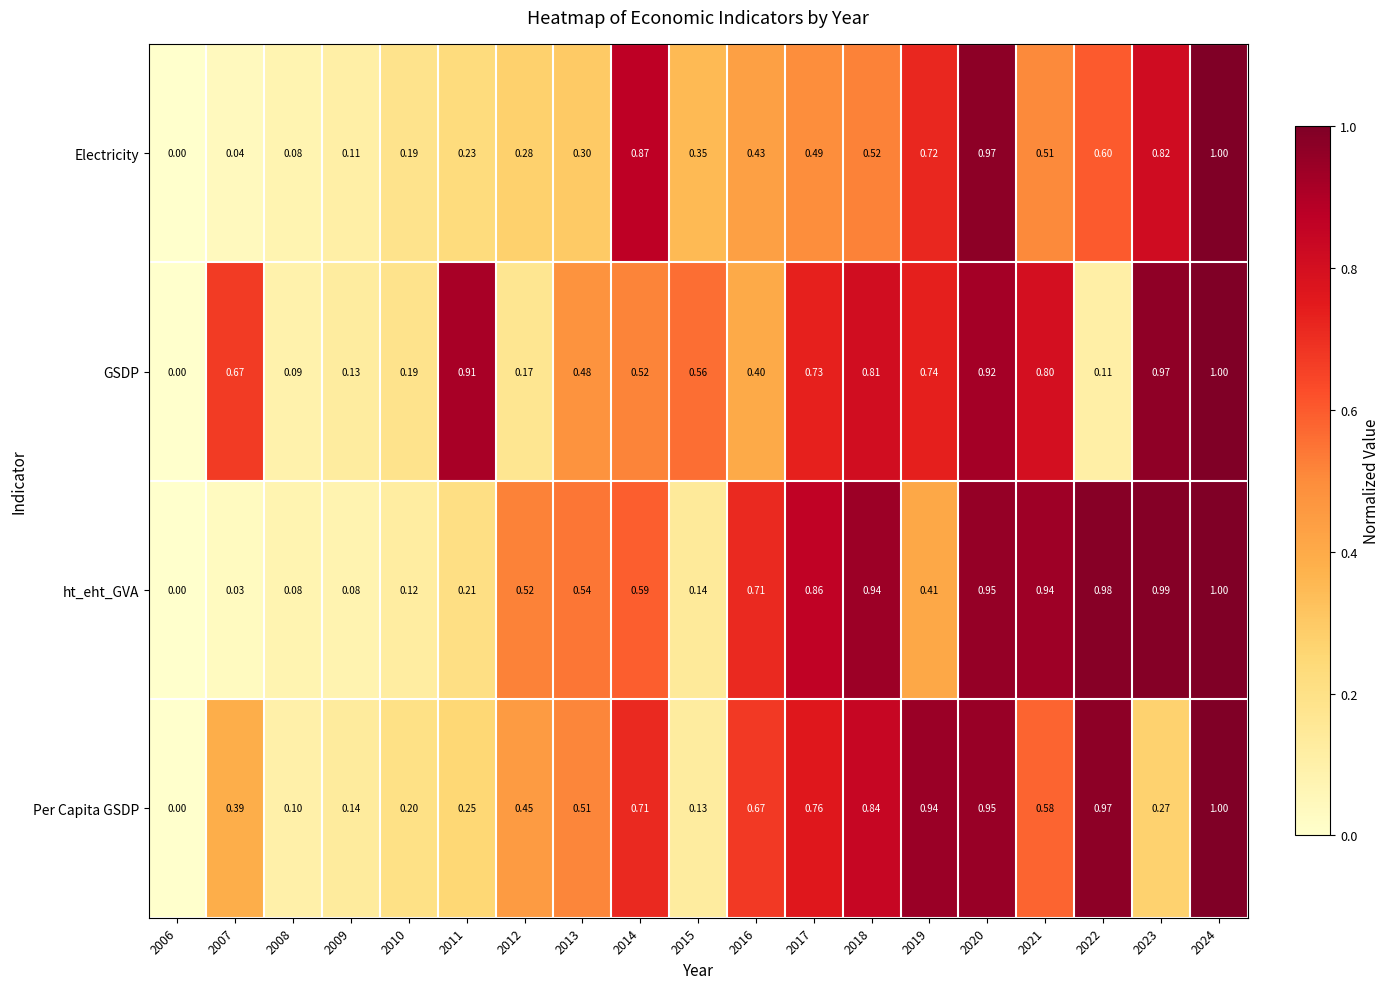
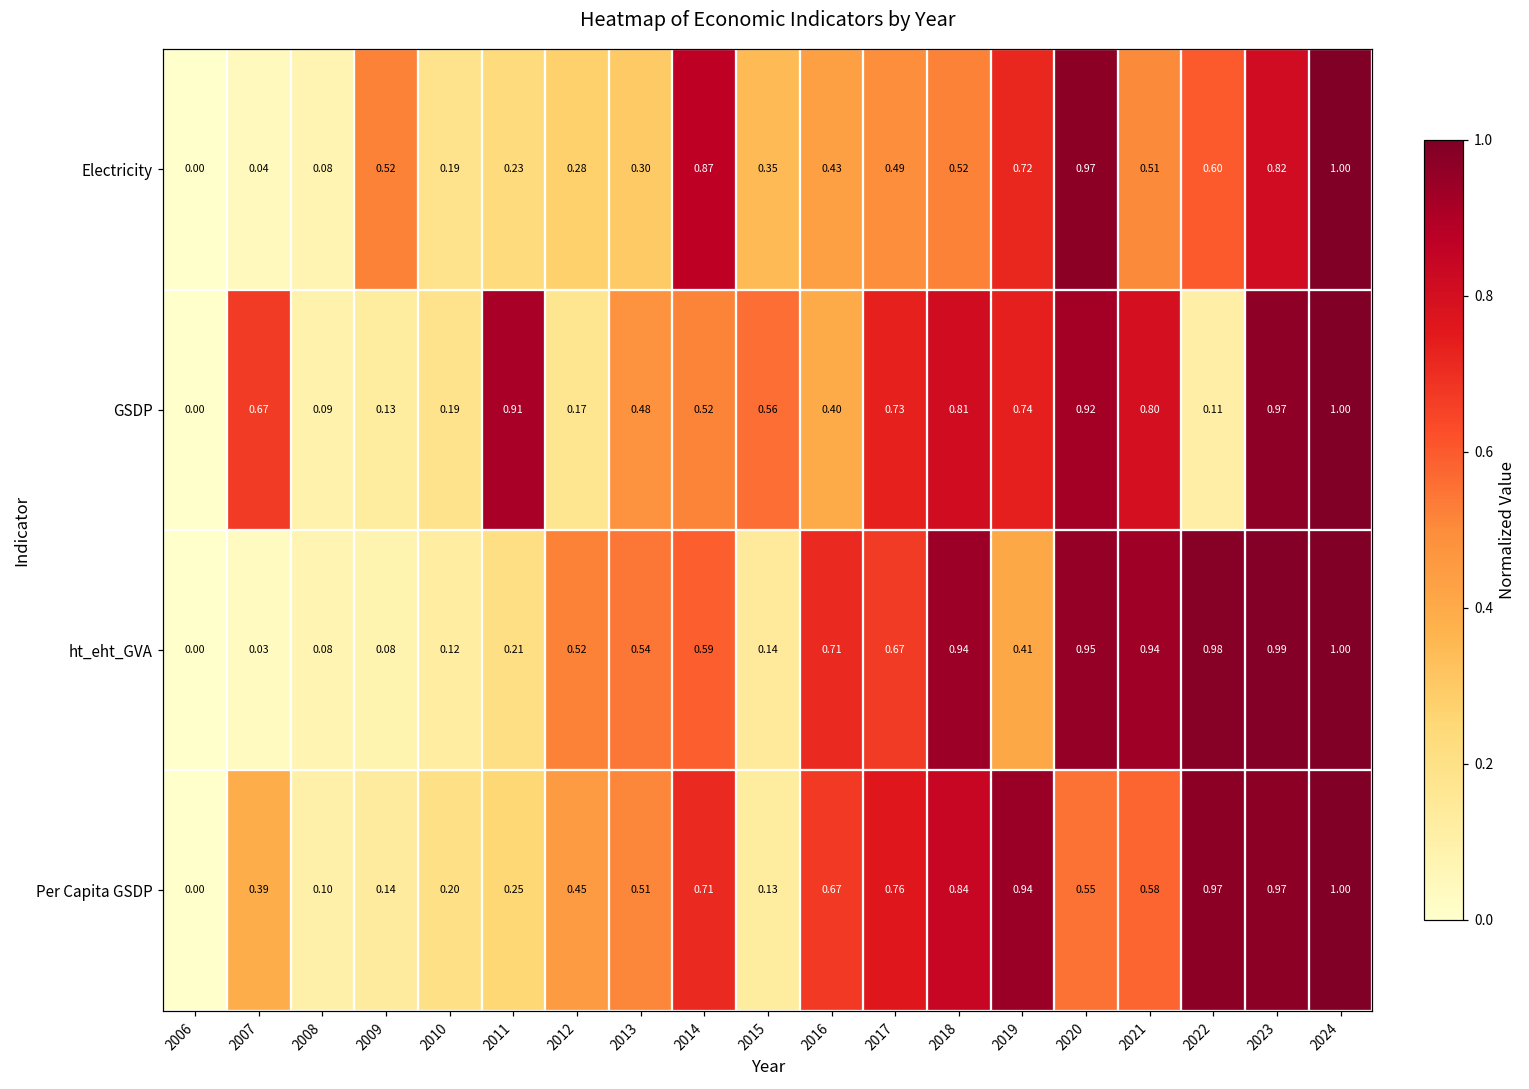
Electricity, 2009: 0.11 -> 0.52
ht_eht_GVA, 2017: 0.86 -> 0.67
Per Capita GSDP, 2020: 0.95 -> 0.55
Per Capita GSDP, 2023: 0.27 -> 0.97
